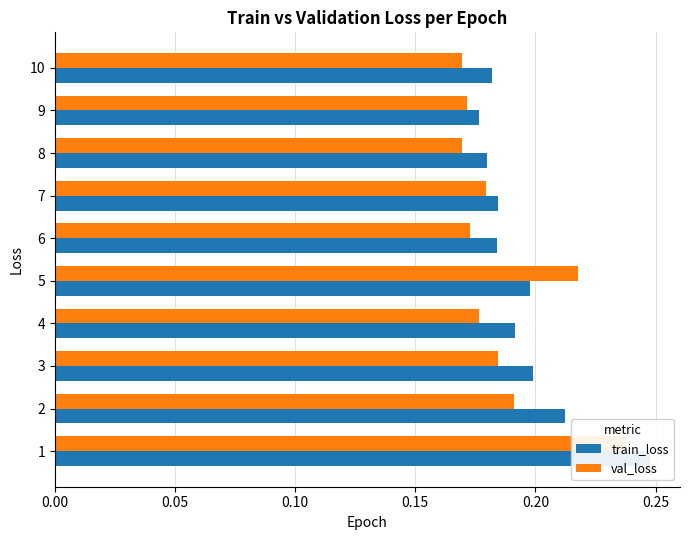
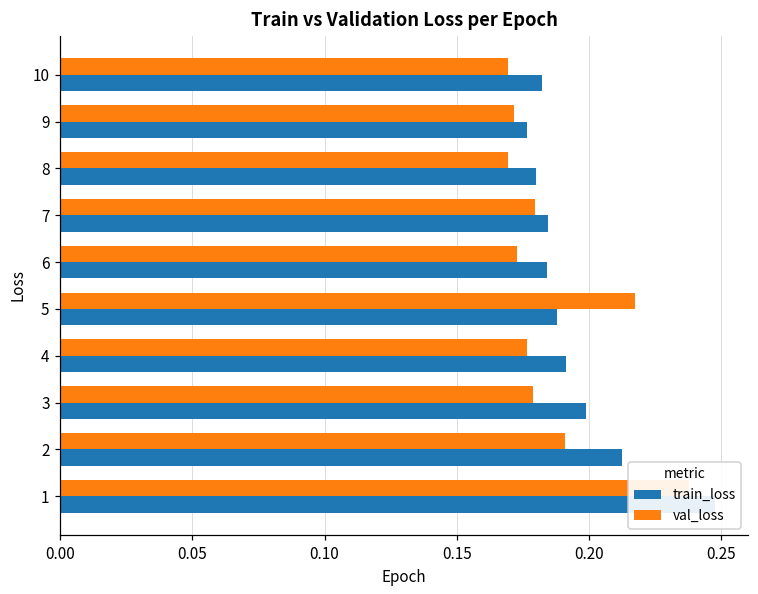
train_loss, 5: 0.198 -> 0.188
val_loss, 3: 0.184 -> 0.179
